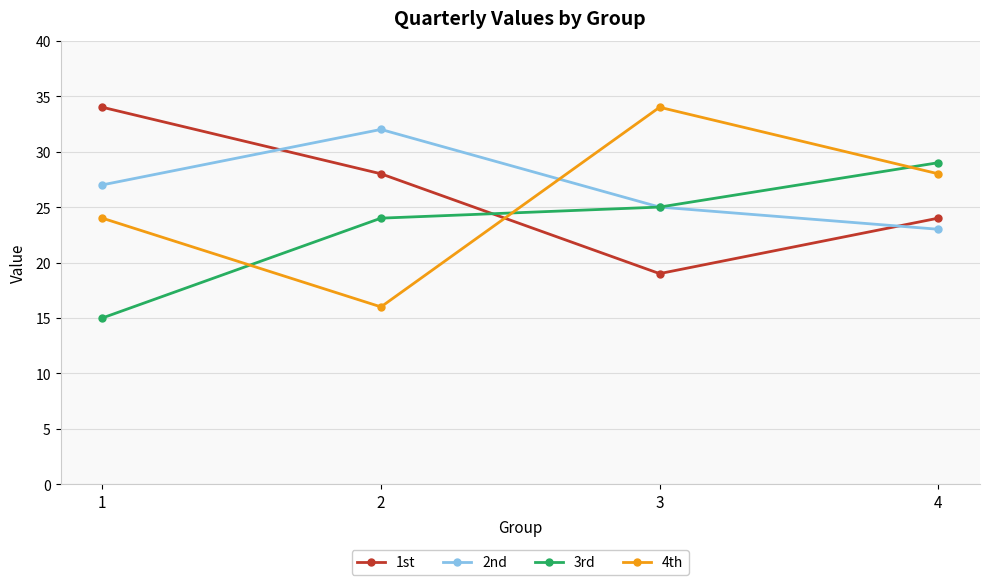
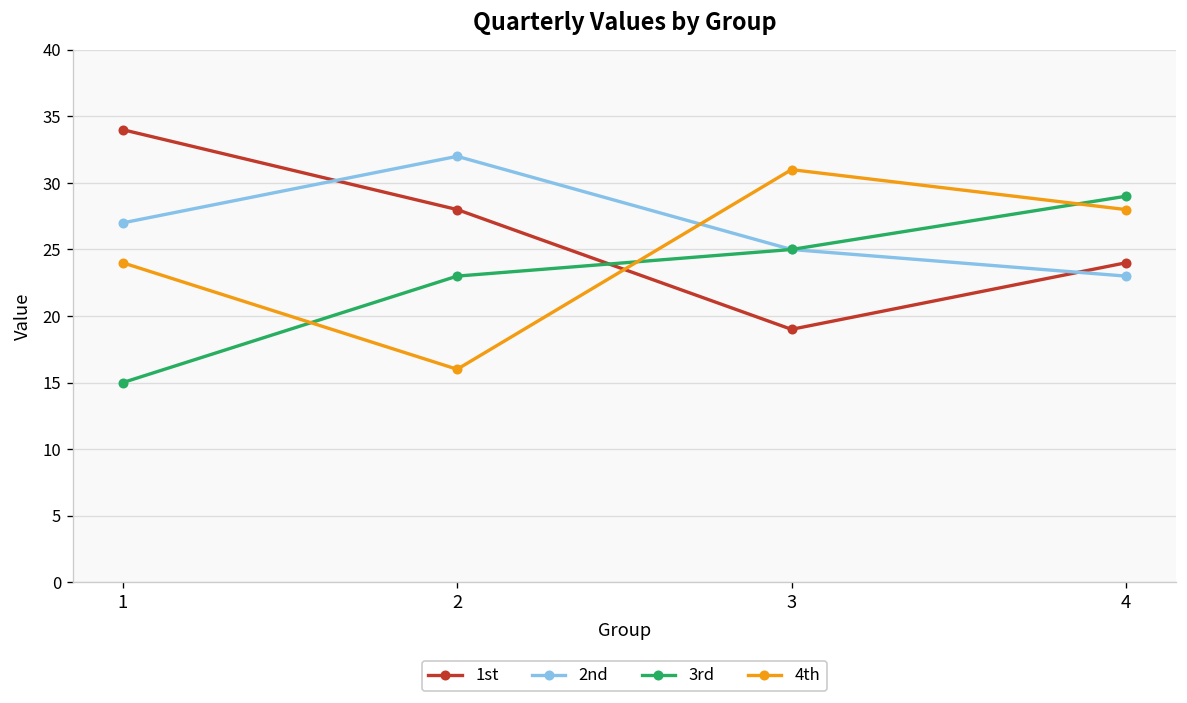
3rd, 2: 24 -> 23
4th, 3: 34 -> 31
